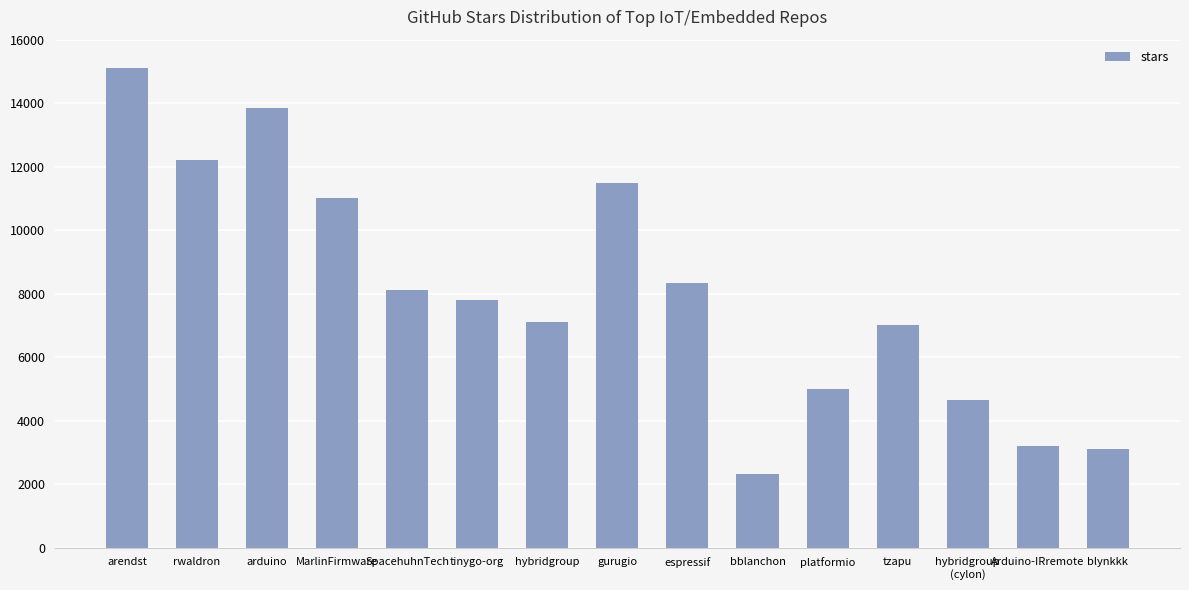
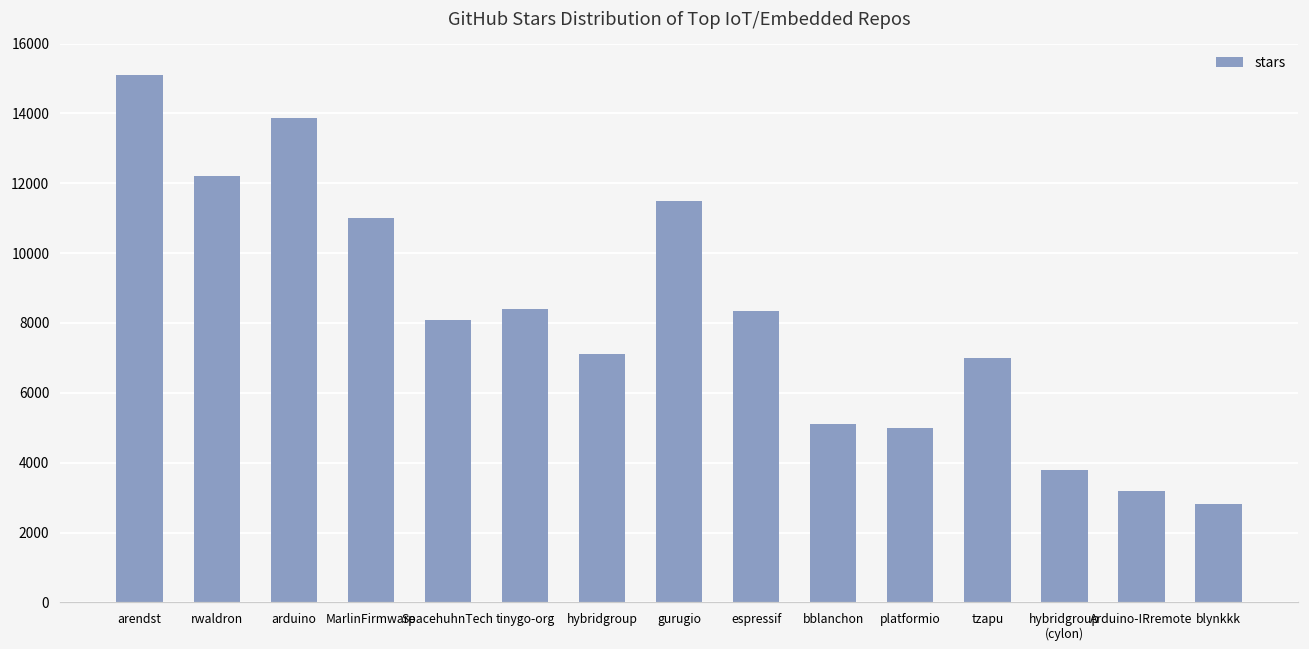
tinygo-org: 7800 -> 8400
bblanchon: 2300 -> 5100
hybridgroup (cylon): 4600 -> 3800
blynkkk: 3100 -> 2800
